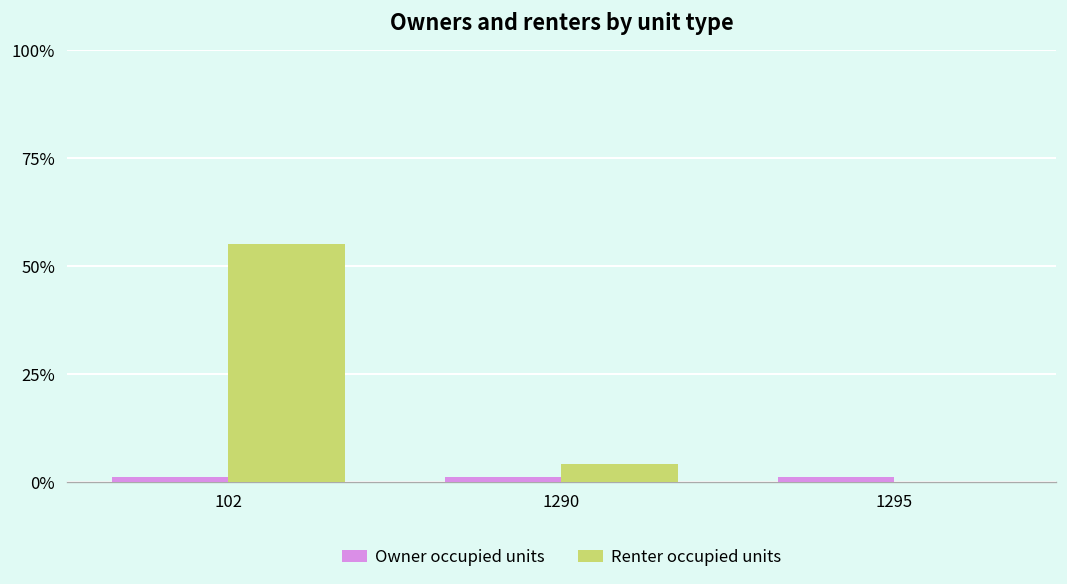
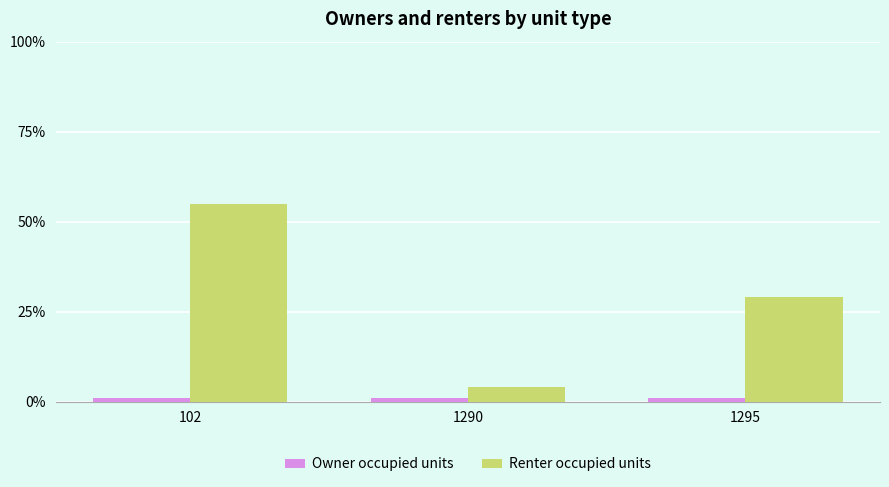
Renter occupied units, 1295: 0% -> 29%
